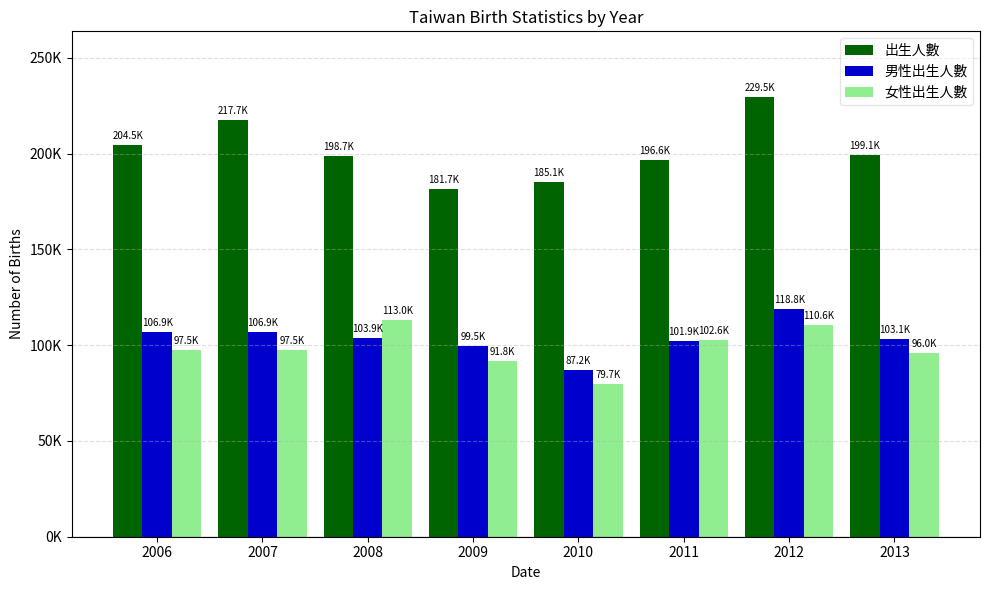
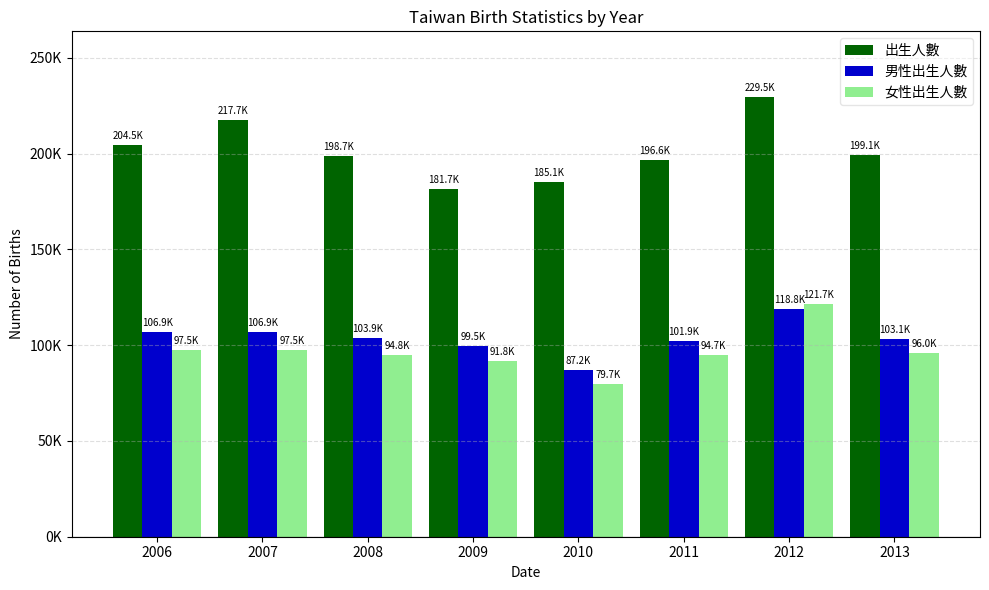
女性出生人數, 2008: 113.0K -> 94.8K
女性出生人數, 2011: 102.6K -> 94.7K
女性出生人數, 2012: 110.6K -> 121.7K
